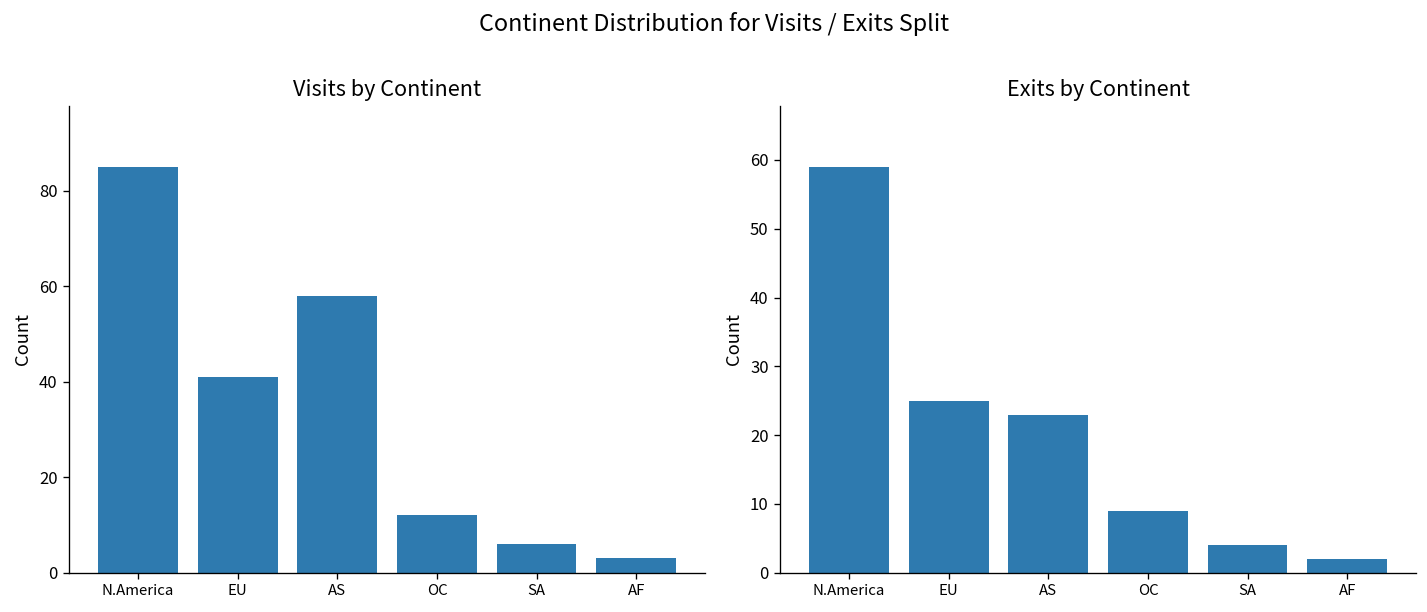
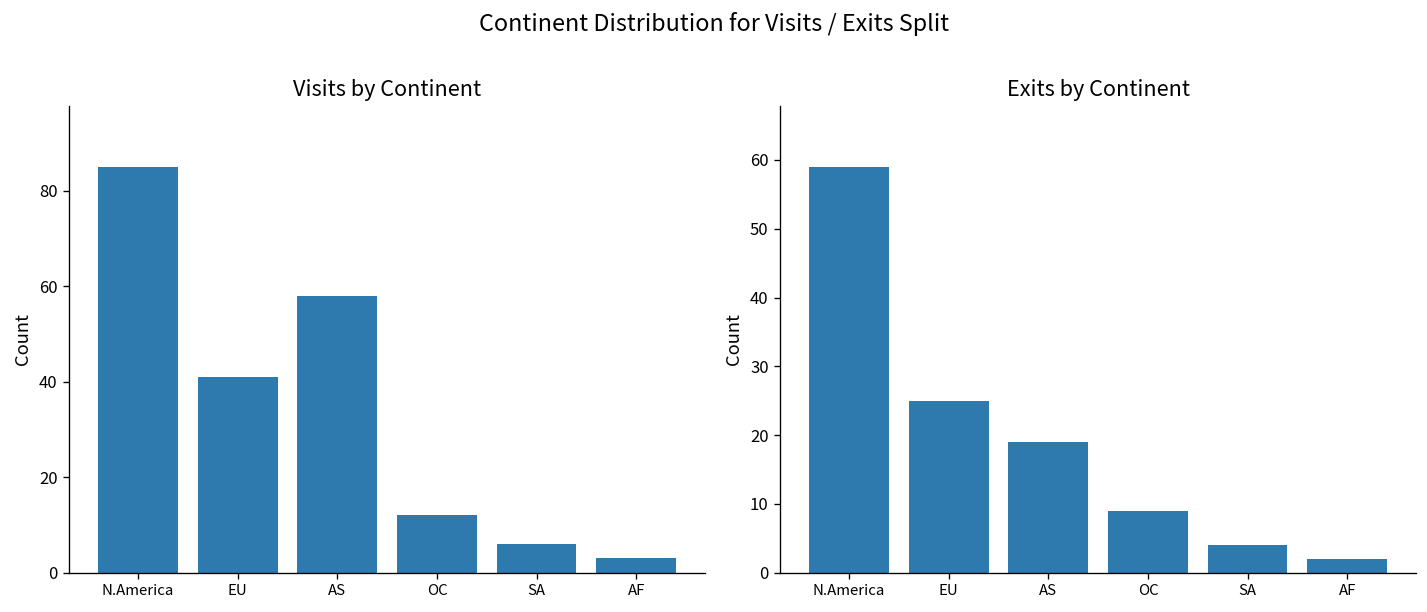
Exits by Continent, AS: 23 -> 19
